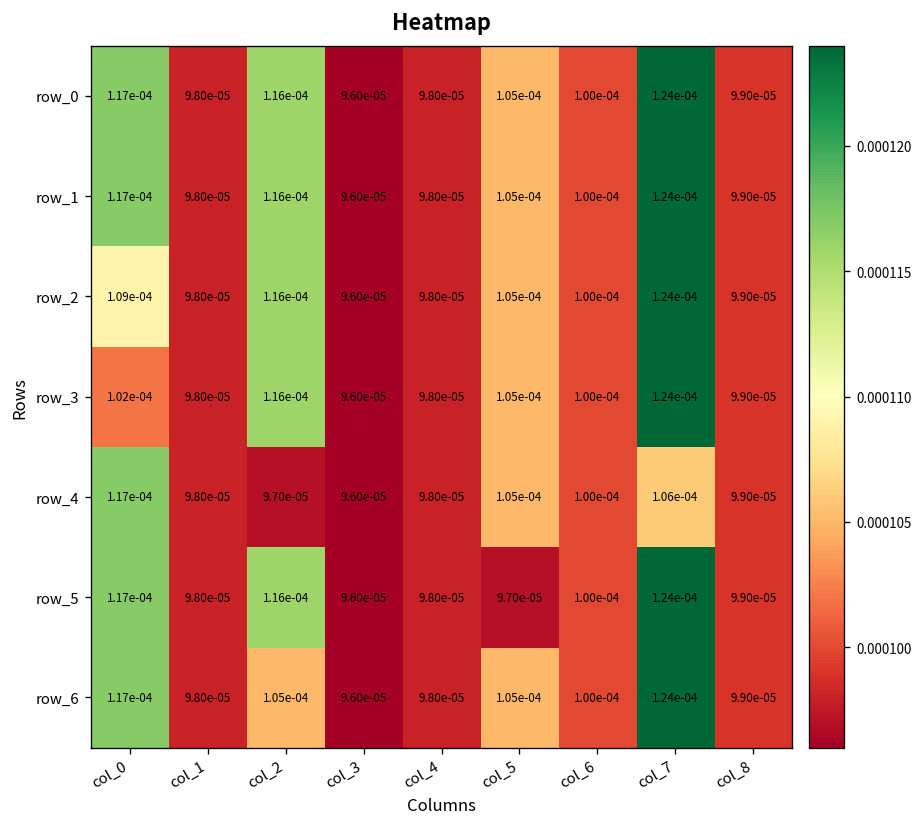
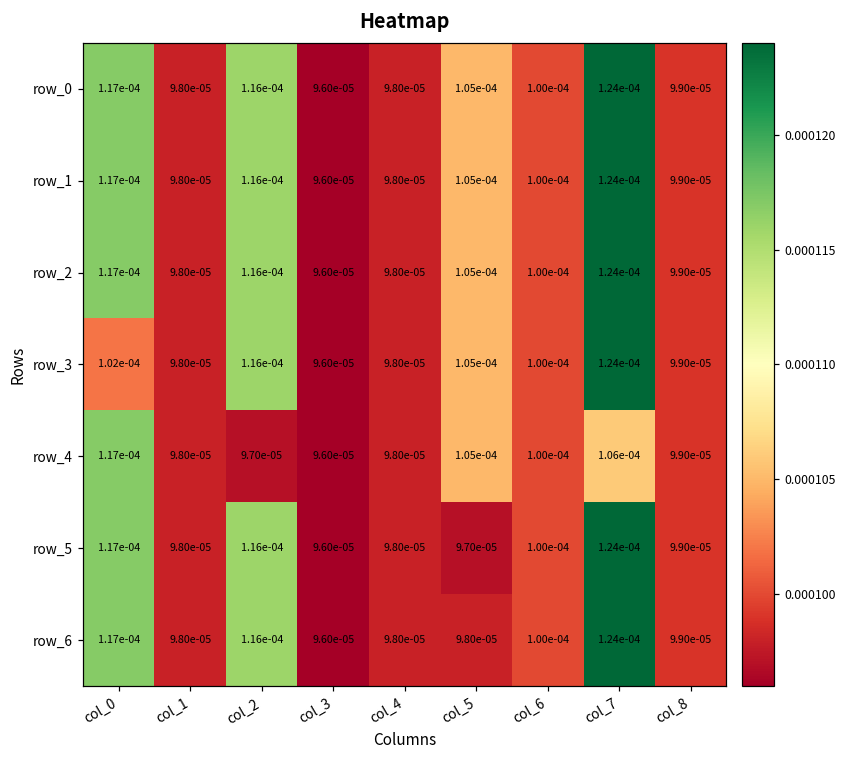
row_2, col_0: 1.09e-04 -> 1.17e-04
row_6, col_2: 1.05e-04 -> 1.16e-04
row_6, col_5: 1.05e-04 -> 9.80e-05
